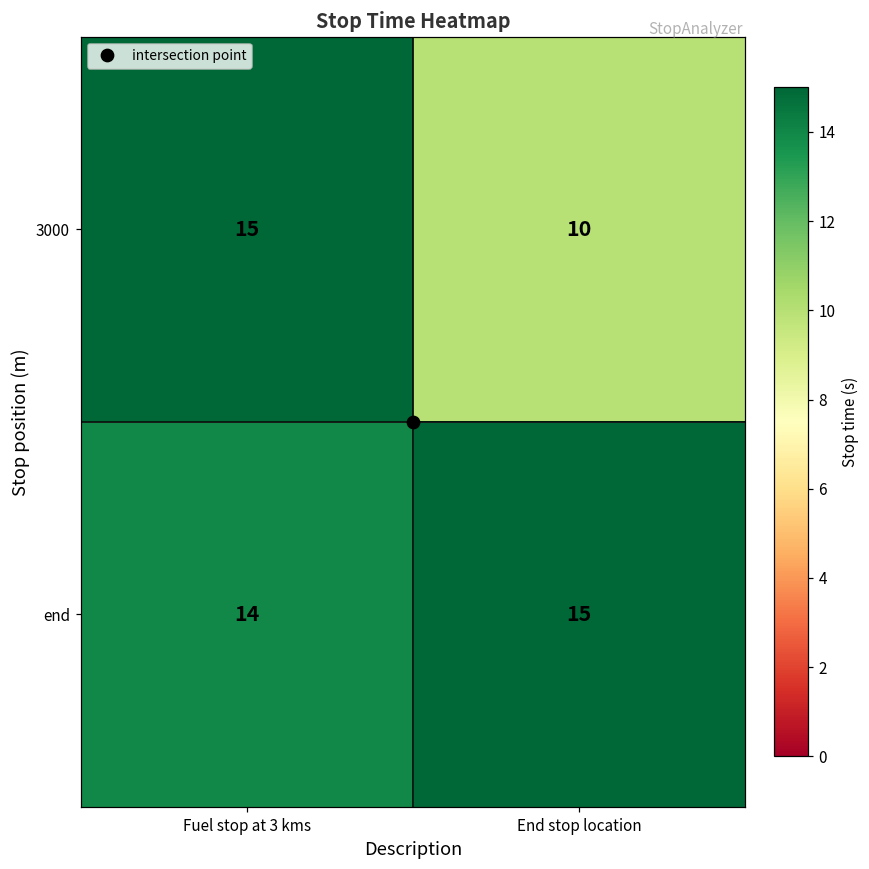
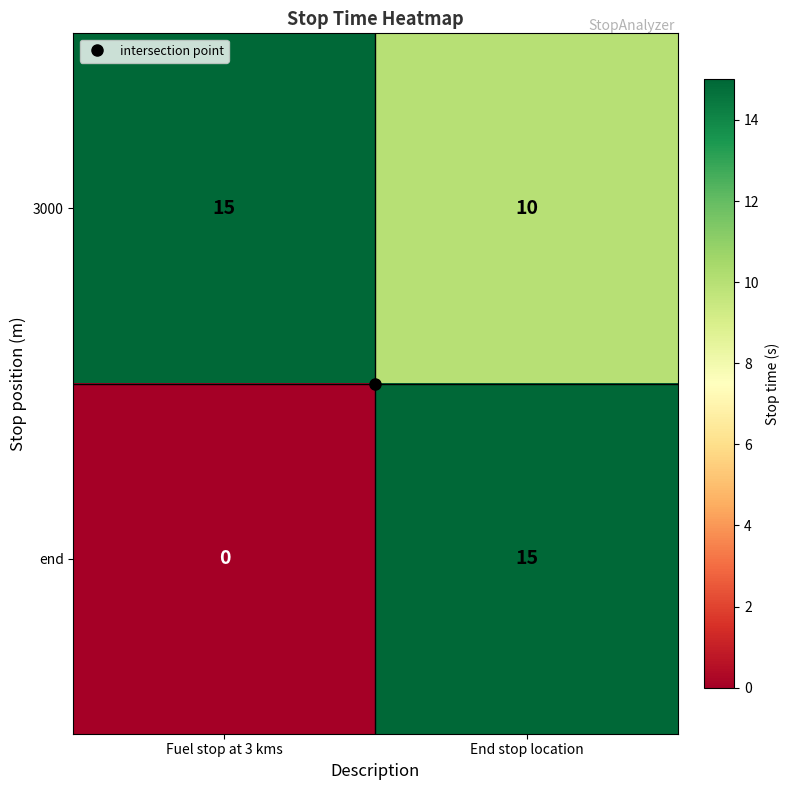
end, Fuel stop at 3 kms: 14 -> 0
